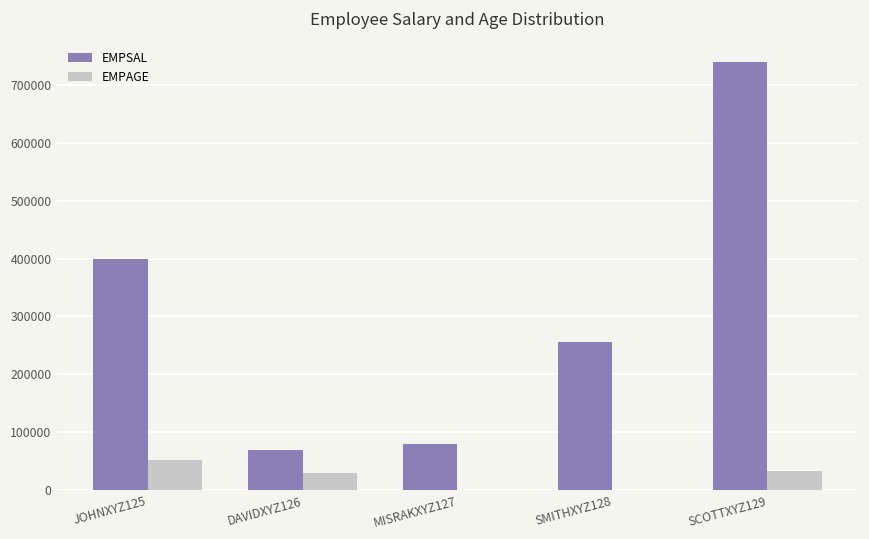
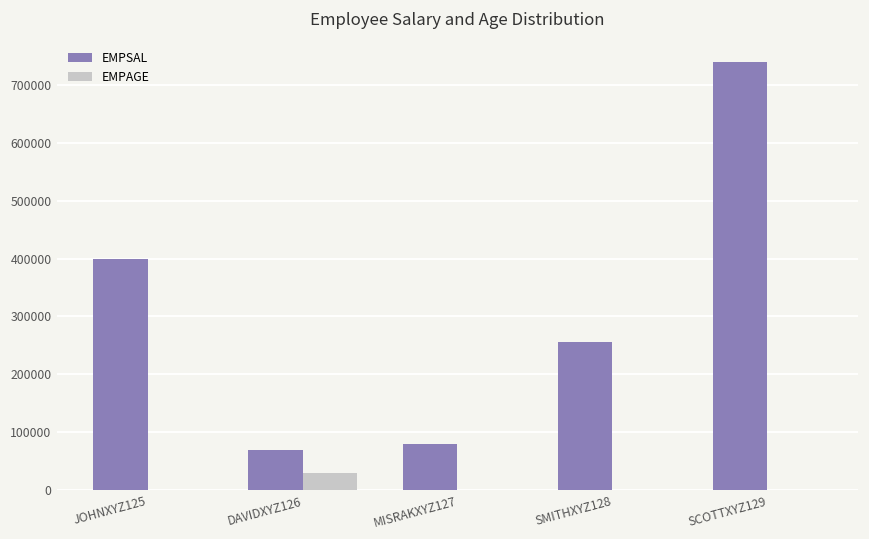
EMPAGE, JOHNXYZ125: 50000 -> 0
EMPAGE, SCOTTXYZ129: 30000 -> 0
